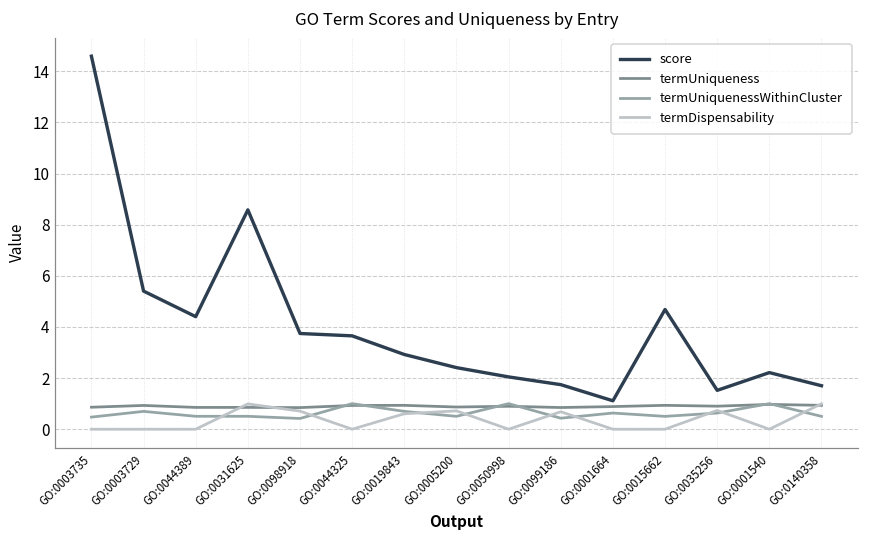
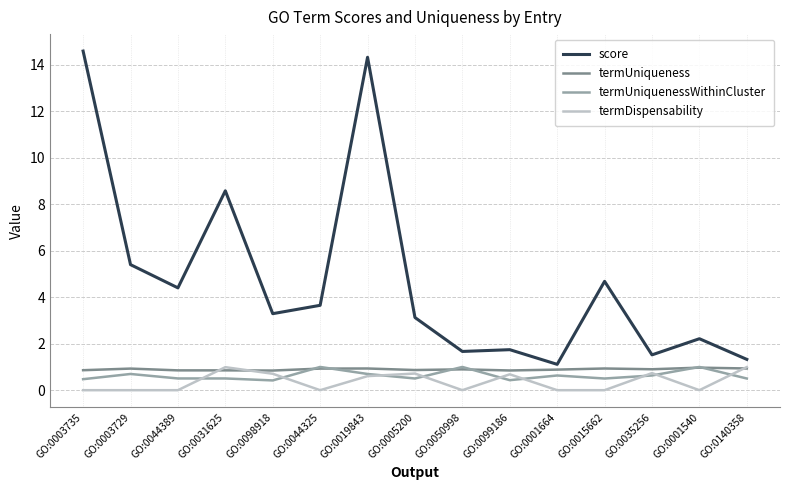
score, GO:0098918: 3.7 -> 3.3
score, GO:0019843: 2.9 -> 14.3
score, GO:0005200: 2.4 -> 3.1
score, GO:0050998: 2.0 -> 1.7
score, GO:0140358: 1.7 -> 1.3
